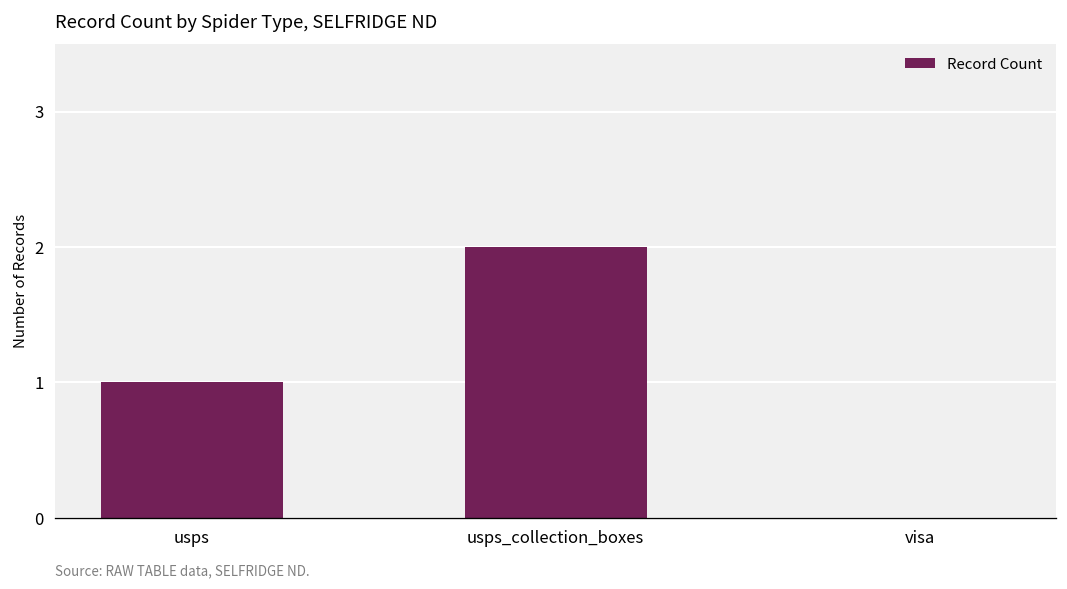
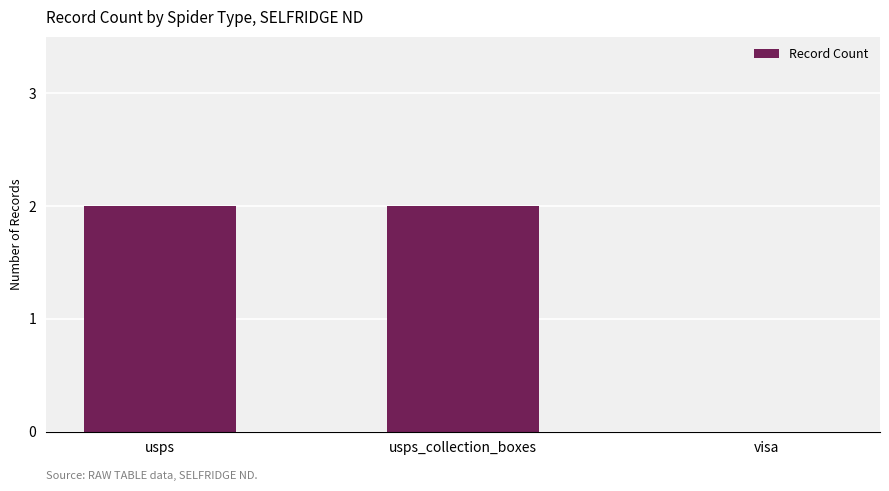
usps: 1 -> 2
